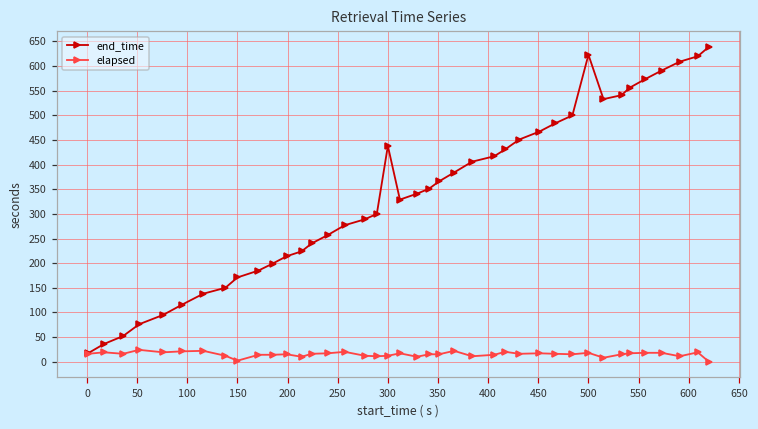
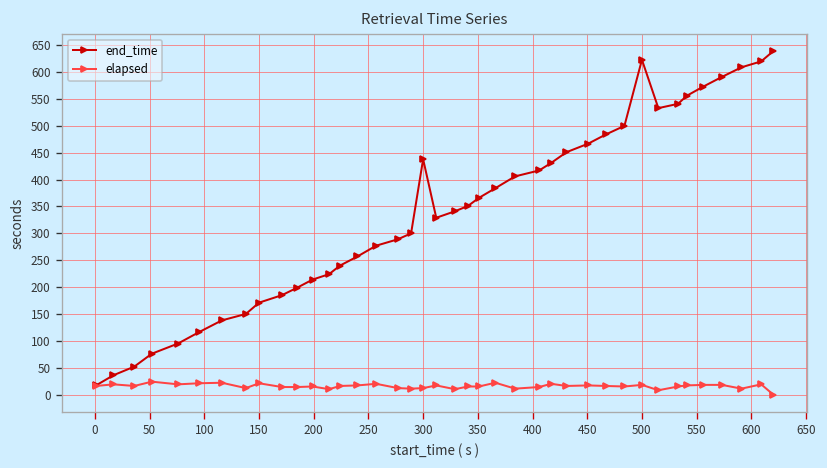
elapsed, 150: 0 -> 20
